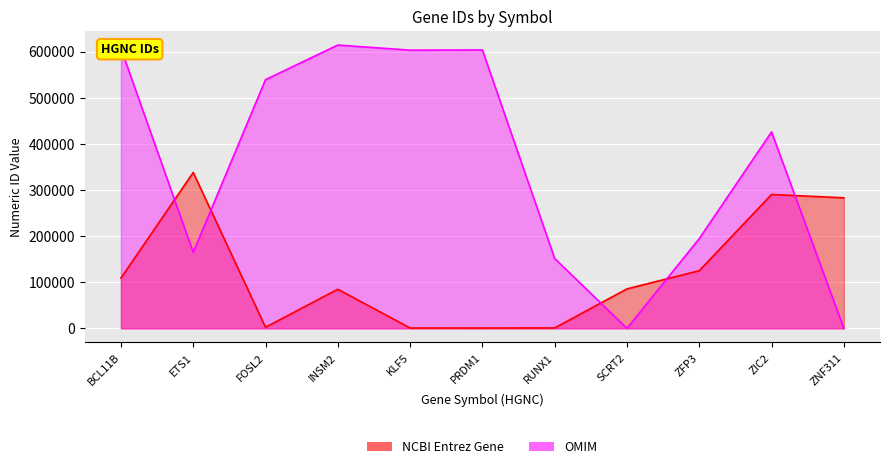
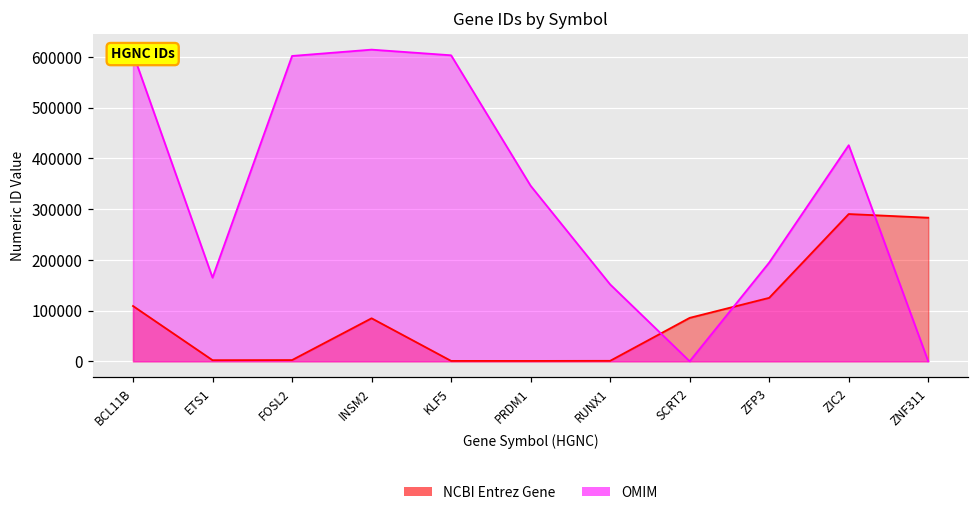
NCBI Entrez Gene, ETS1: 340000 -> 0
OMIM, FOSL2: 540000 -> 600000
OMIM, PRDM1: 600000 -> 350000
